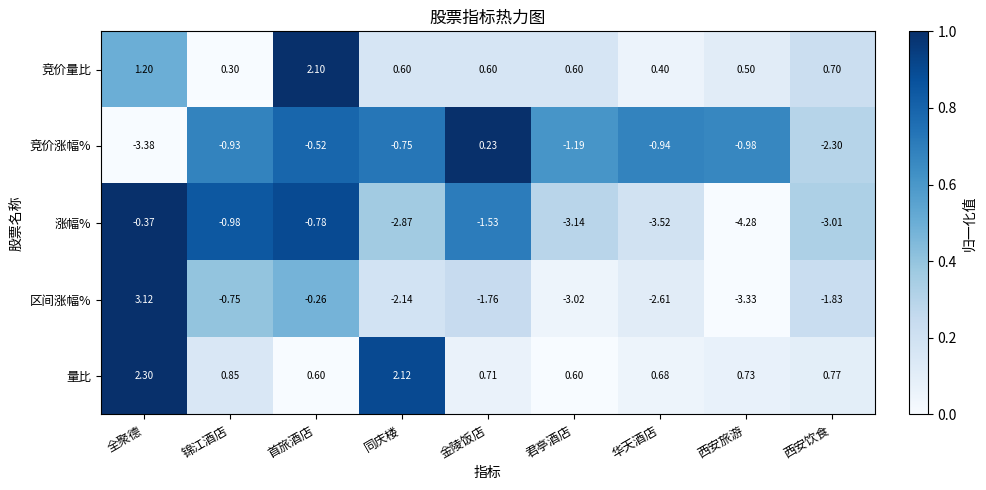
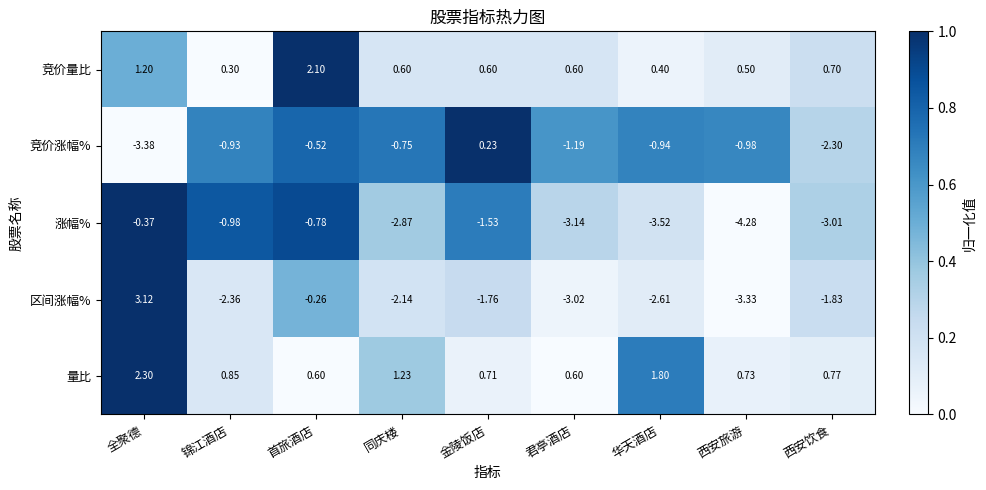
区间涨幅%, 锦江酒店: -0.75 -> -2.36
量比, 同庆楼: 2.12 -> 1.23
量比, 华天酒店: 0.68 -> 1.80
